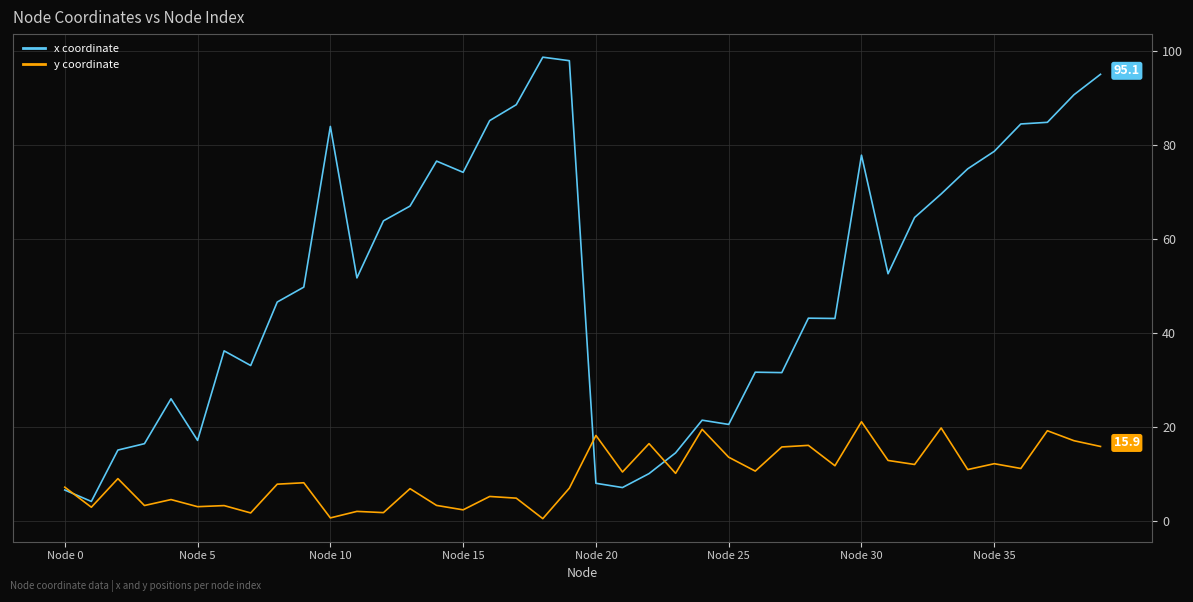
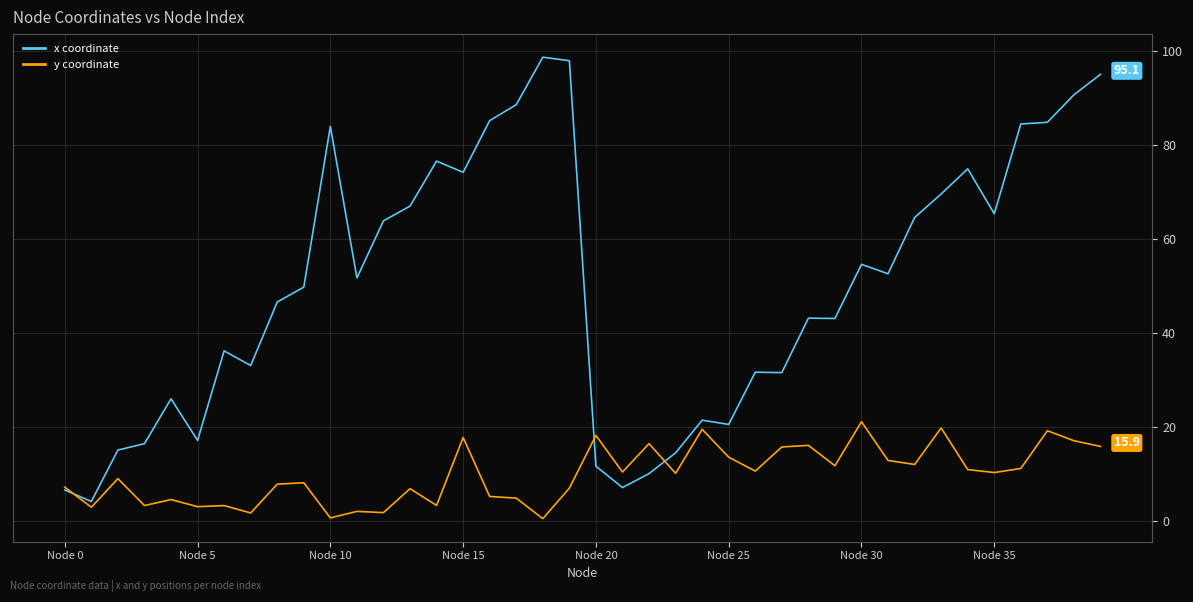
y coordinate, Node 15: 2 -> 18
x coordinate, Node 20: 8 -> 12
x coordinate, Node 30: 78 -> 55
x coordinate, Node 35: 79 -> 65
y coordinate, Node 35: 12 -> 10
